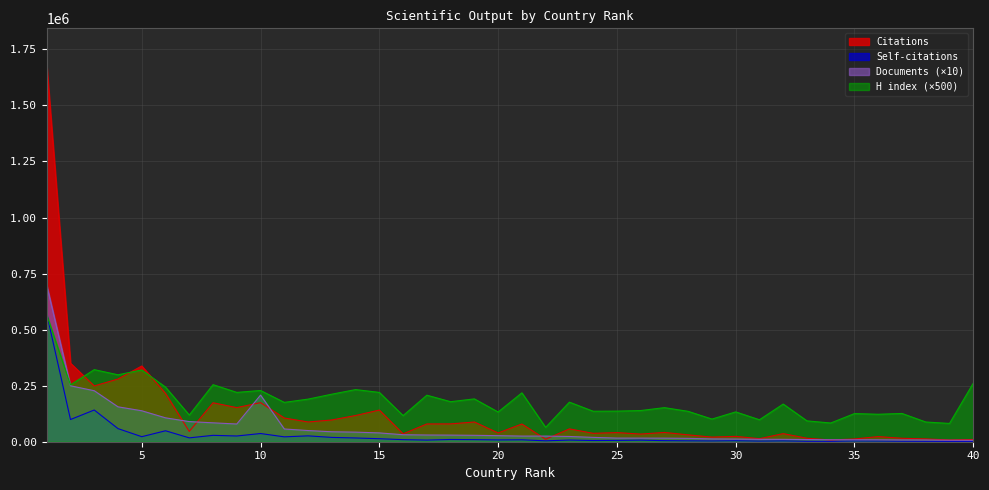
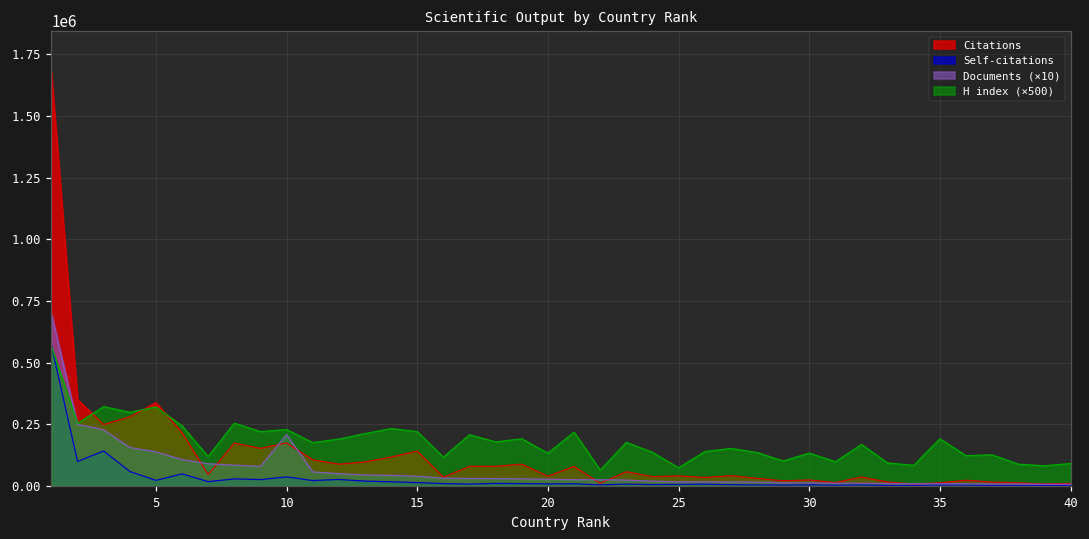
H index (×500), 25: 140000 -> 70000
H index (×500), 35: 130000 -> 190000
H index (×500), 40: 260000 -> 90000
